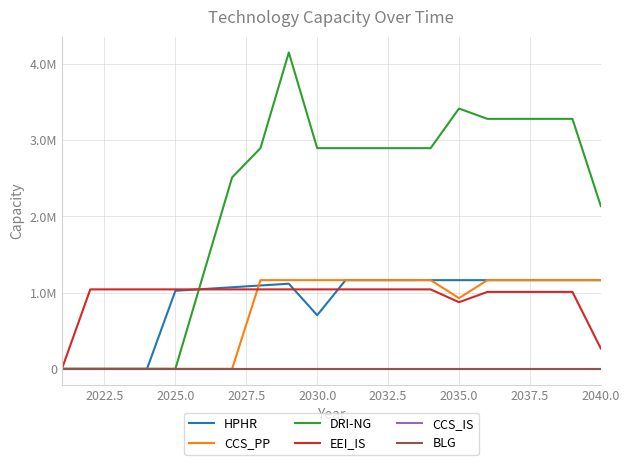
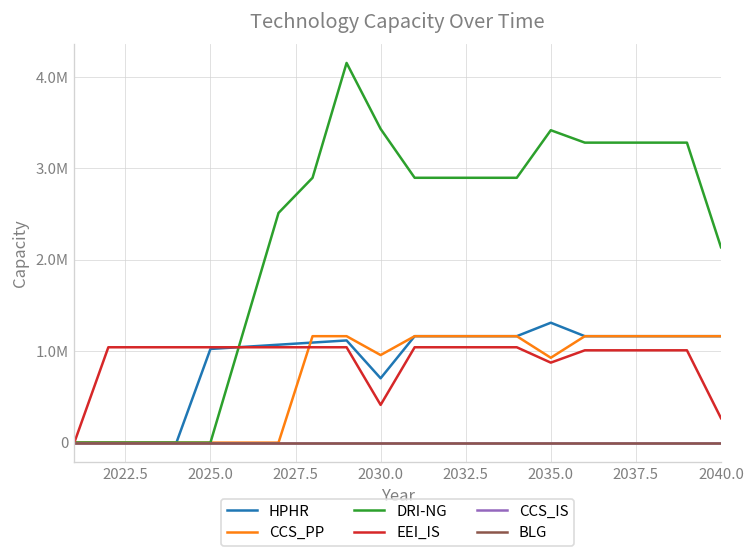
CCS_PP, 2030.0: 1200000 -> 1000000
DRI-NG, 2030.0: 2900000 -> 3400000
EEI_IS, 2030.0: 1000000 -> 400000
HPHR, 2035.0: 1200000 -> 1300000
